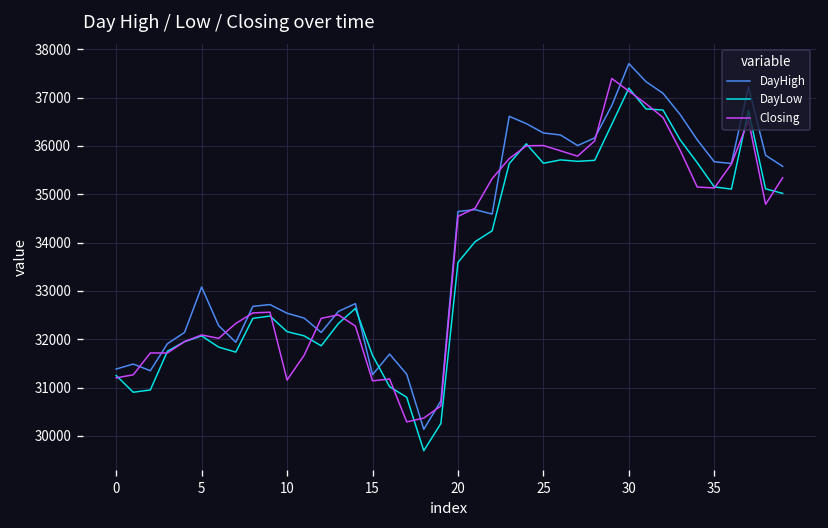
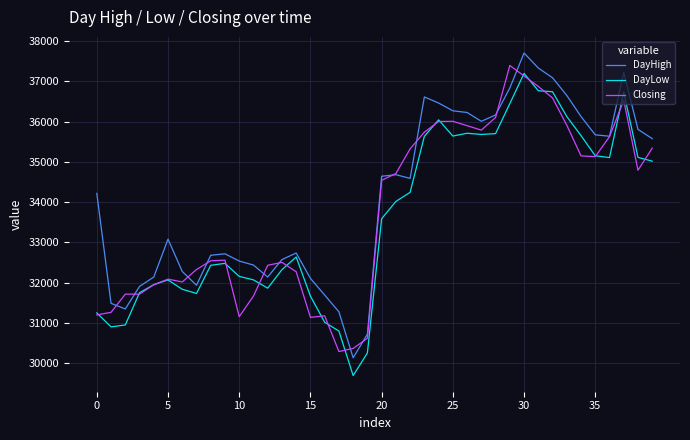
DayHigh, 0: 31400 -> 34200
DayHigh, 15: 31300 -> 32100
